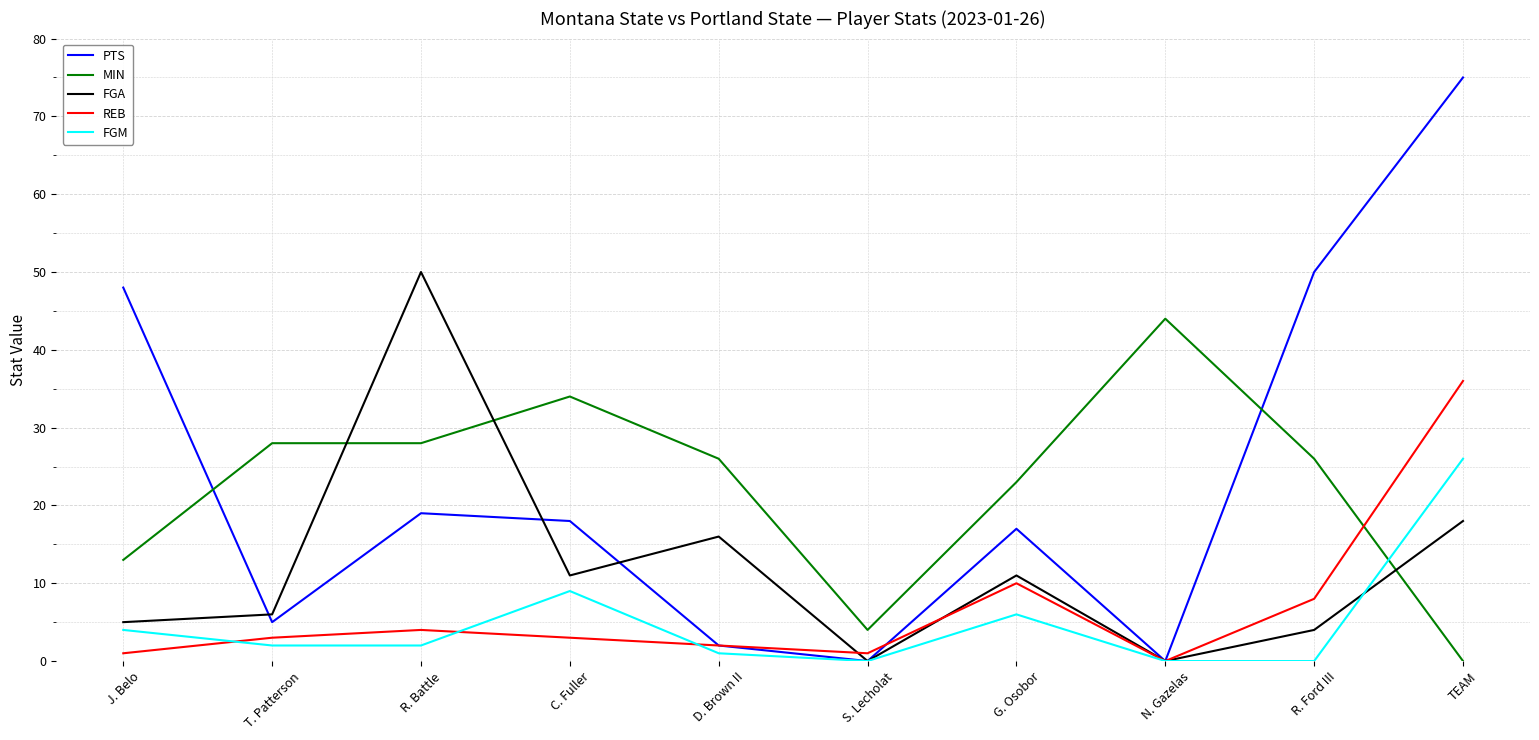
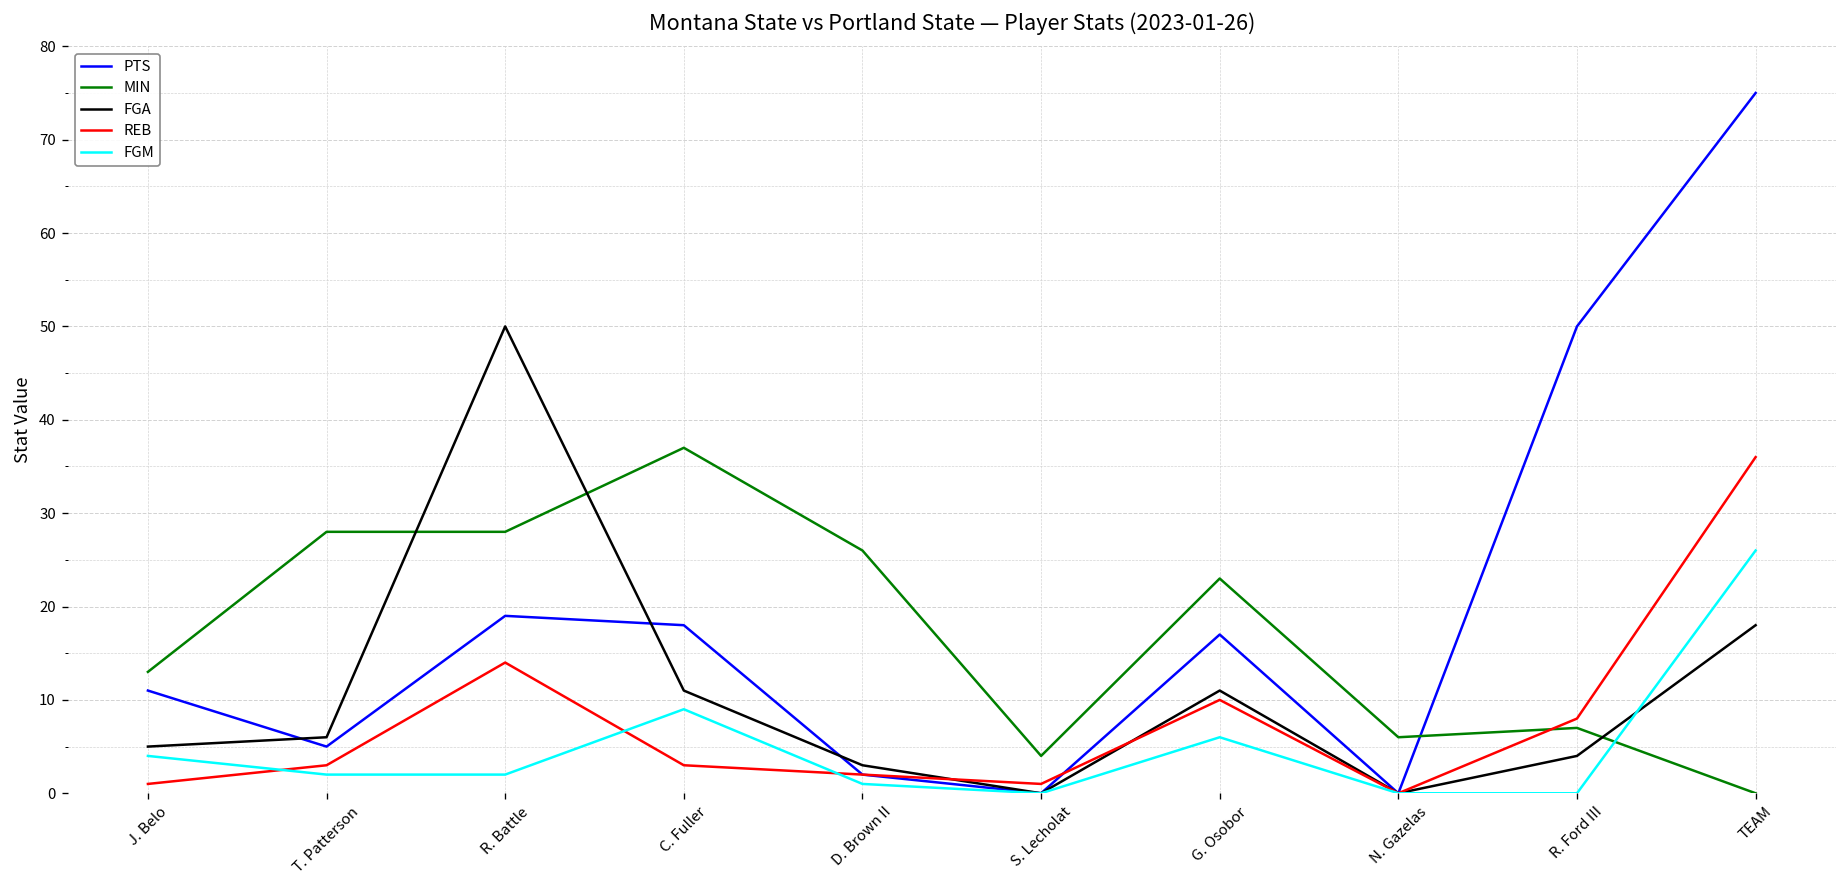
PTS, J. Belo: 48 -> 11
REB, R. Battle: 4 -> 14
MIN, C. Fuller: 34 -> 37
FGA, D. Brown II: 16 -> 3
MIN, N. Gazelas: 44 -> 6
MIN, R. Ford III: 26 -> 7
